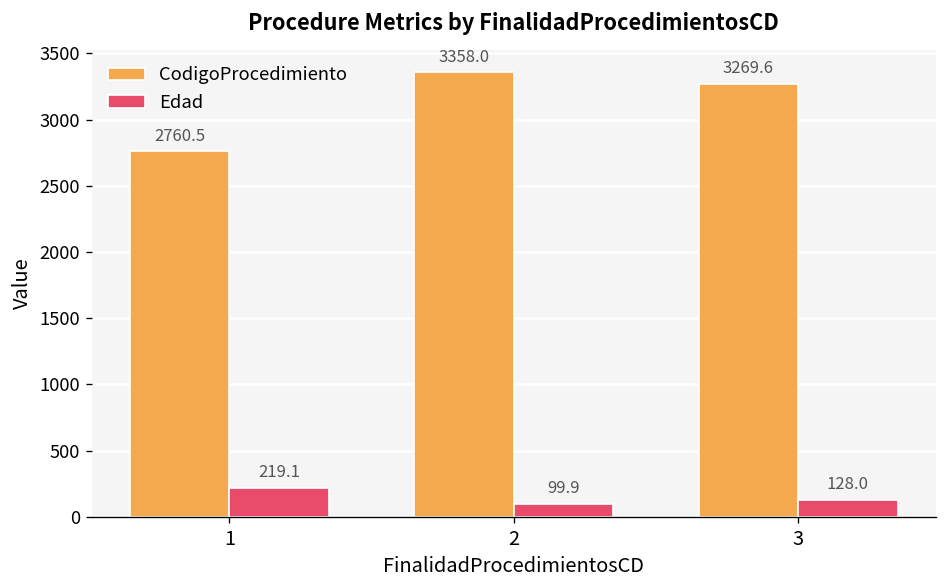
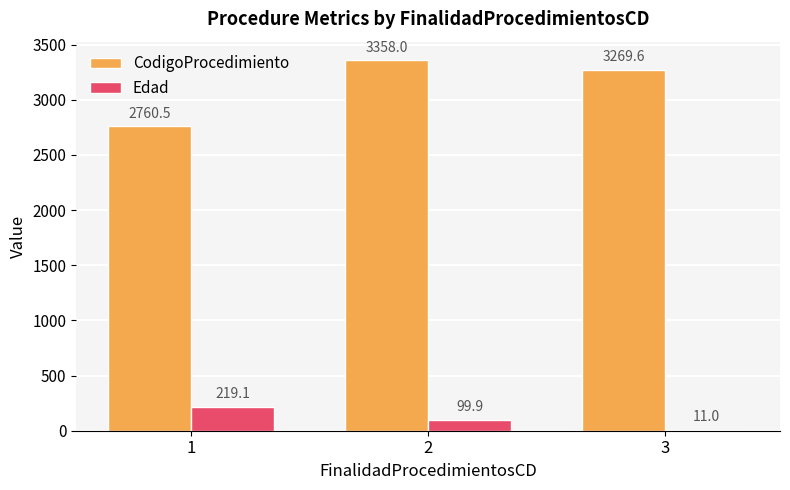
Edad, 3: 128.0 -> 11.0
